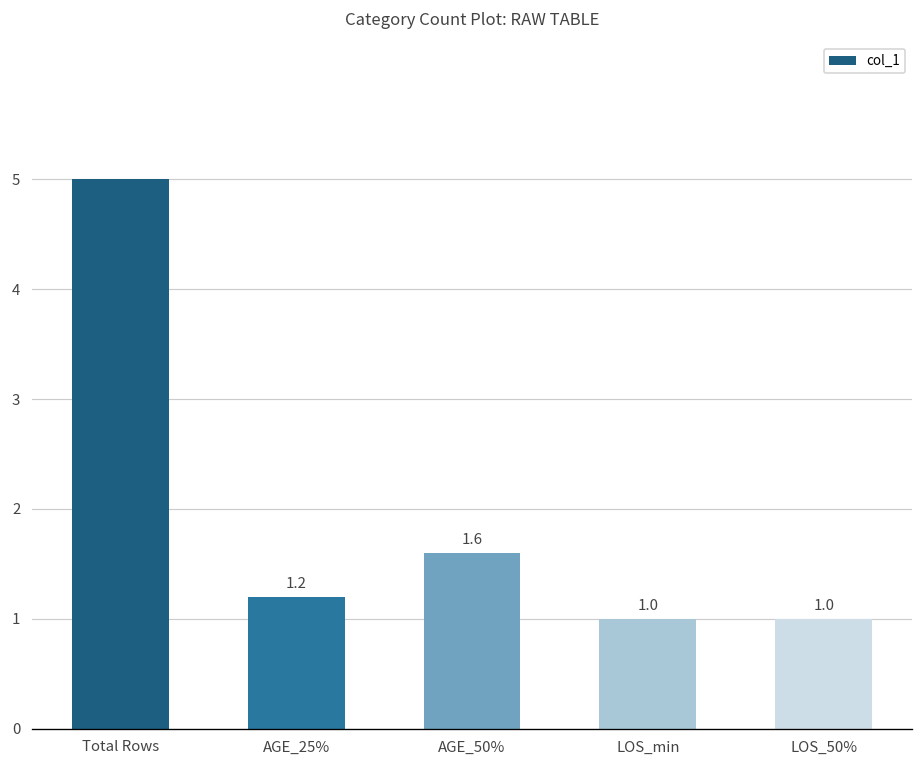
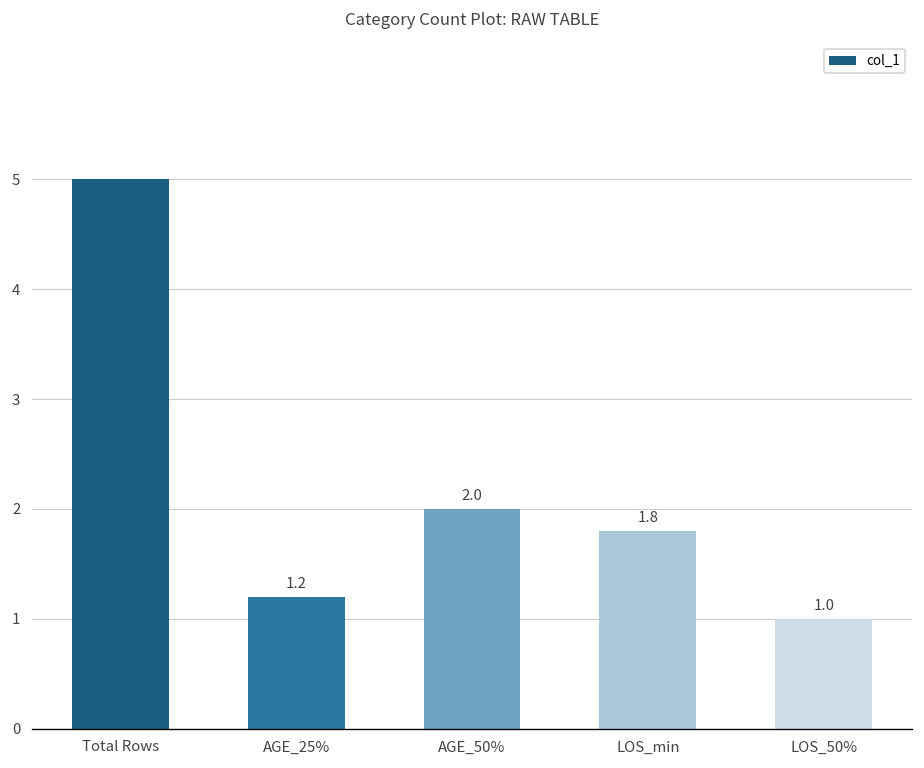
AGE_50%: 1.6 -> 2.0
LOS_min: 1.0 -> 1.8
